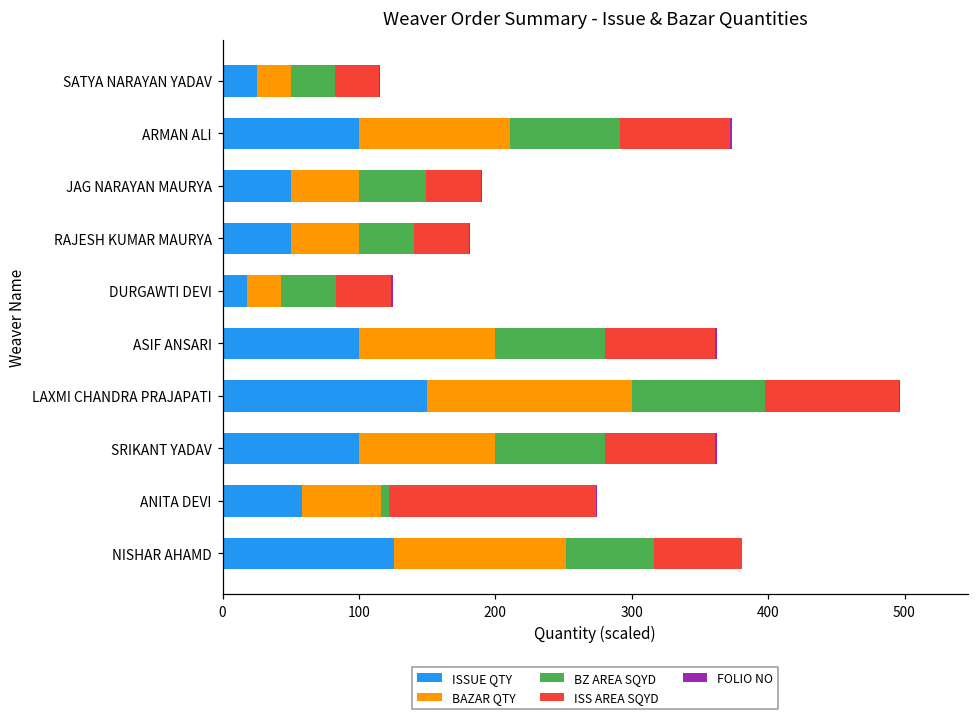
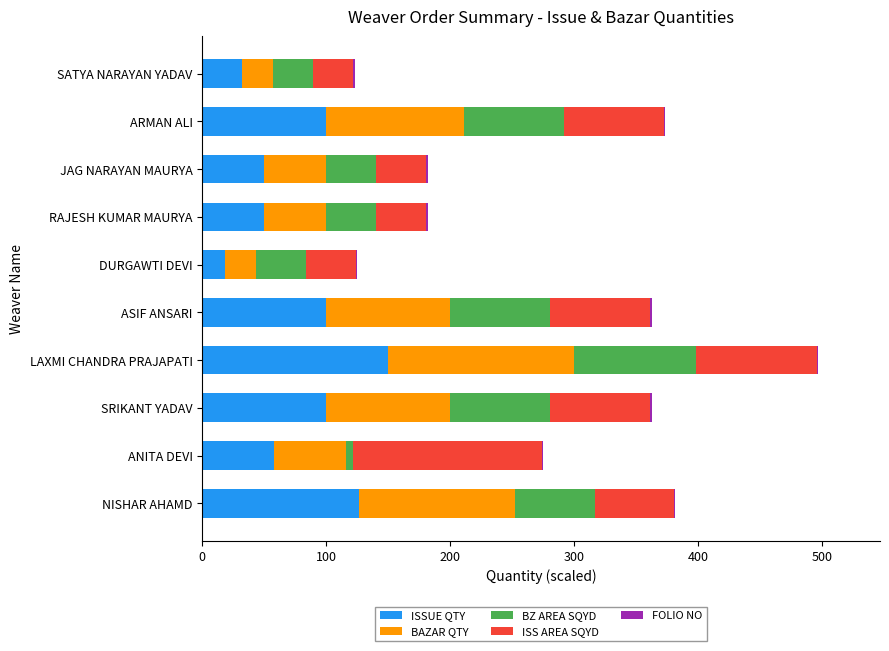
ISSUE QTY, SATYA NARAYAN YADAV: 25 -> 32
BZ AREA SQYD, JAG NARAYAN MAURYA: 49 -> 40
